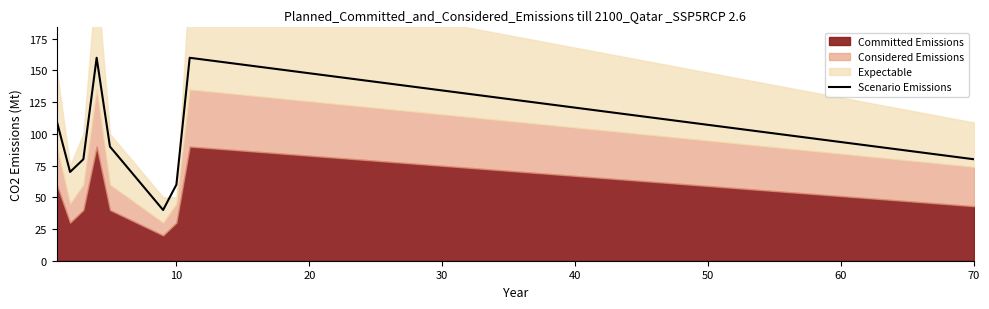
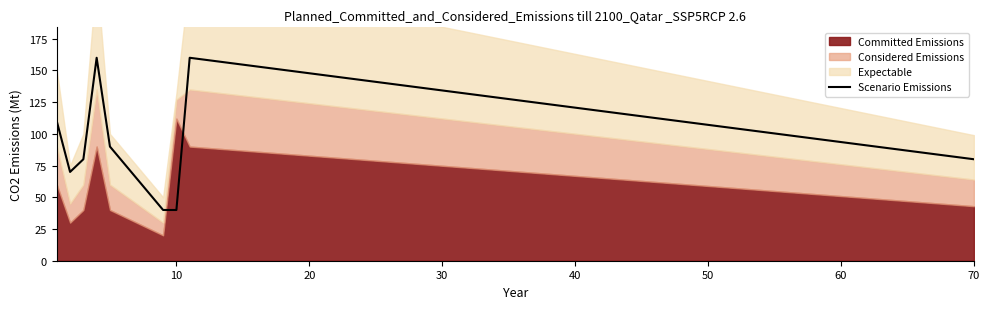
Scenario Emissions, 10: 60 -> 40
Committed Emissions, 10: 30 -> 112
Considered Emissions, 70: 31 -> 21
